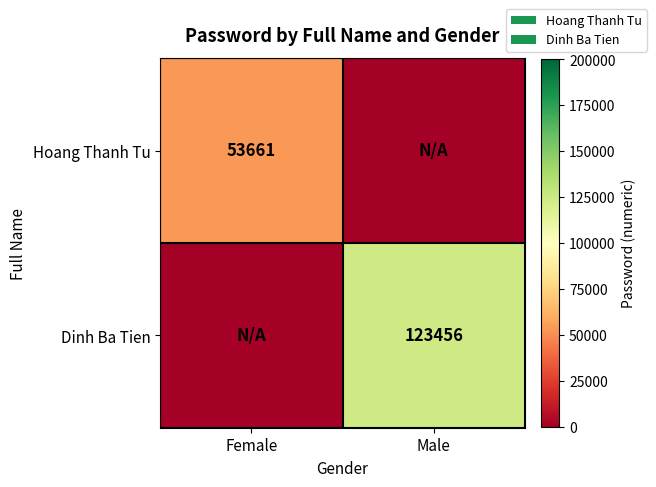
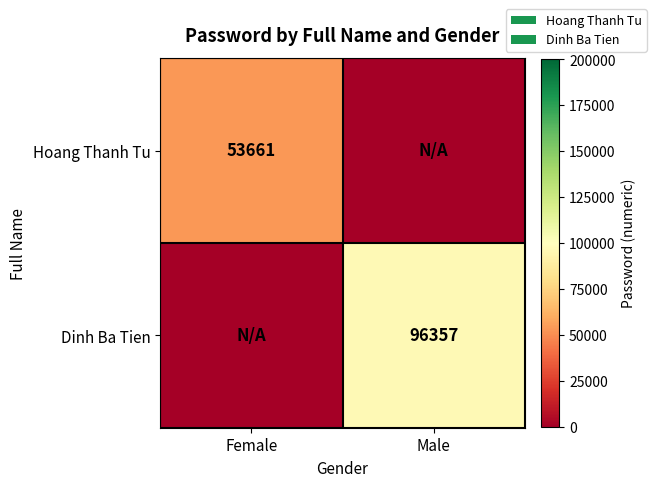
Dinh Ba Tien, Male: 123456 -> 96357
